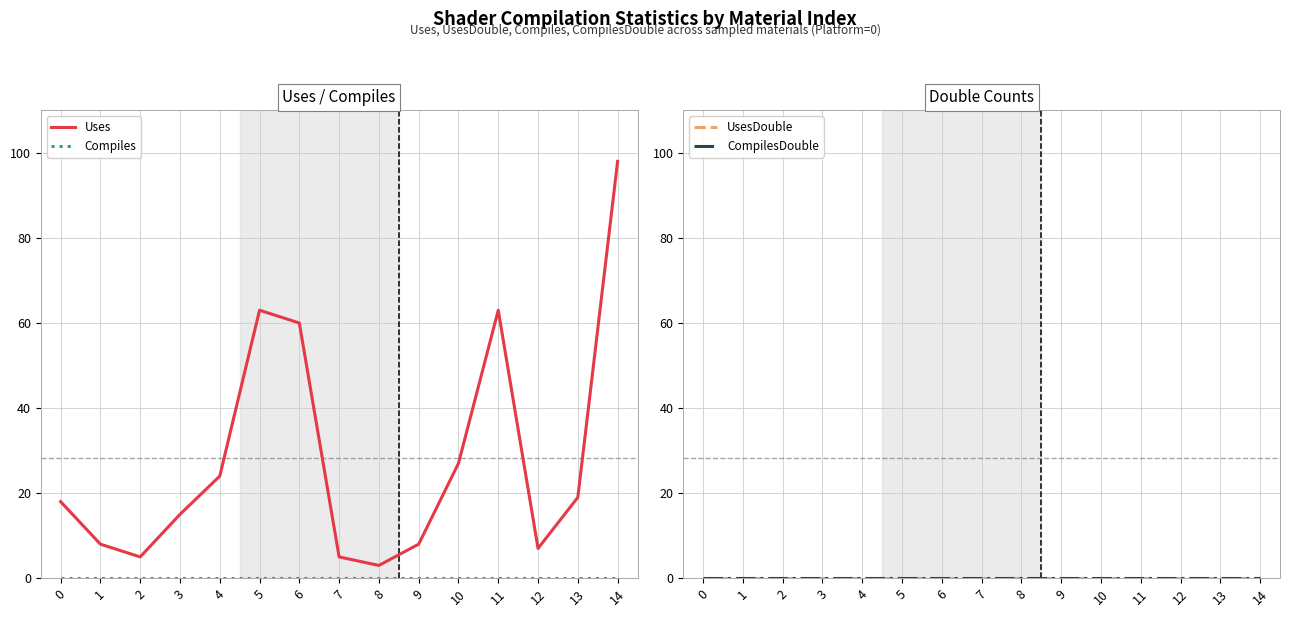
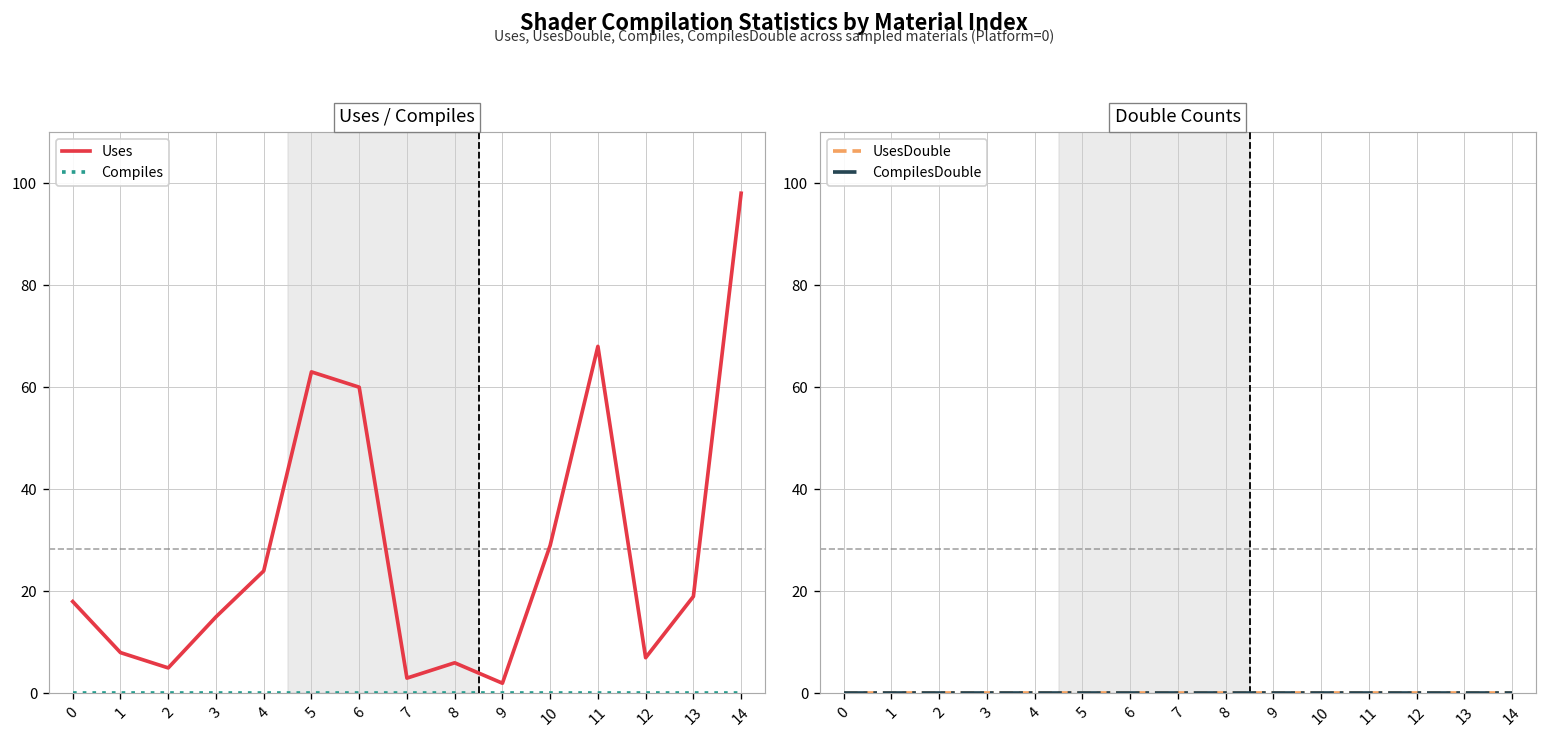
Uses / Compiles, Uses, 7: 5 -> 3
Uses / Compiles, Uses, 8: 3 -> 6
Uses / Compiles, Uses, 9: 8 -> 2
Uses / Compiles, Uses, 10: 27 -> 29
Uses / Compiles, Uses, 11: 63 -> 68
